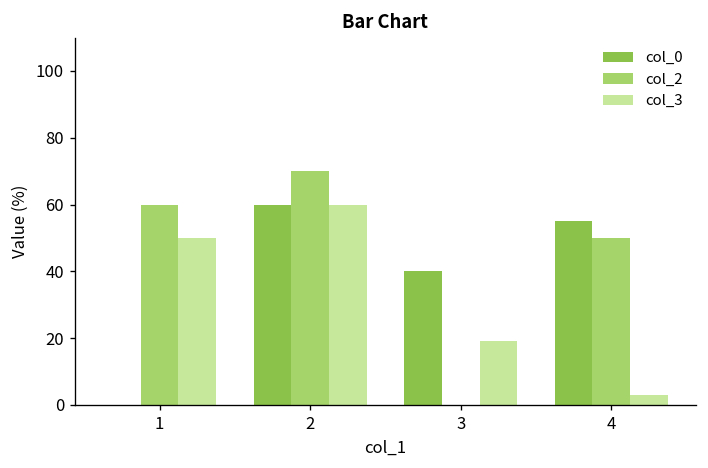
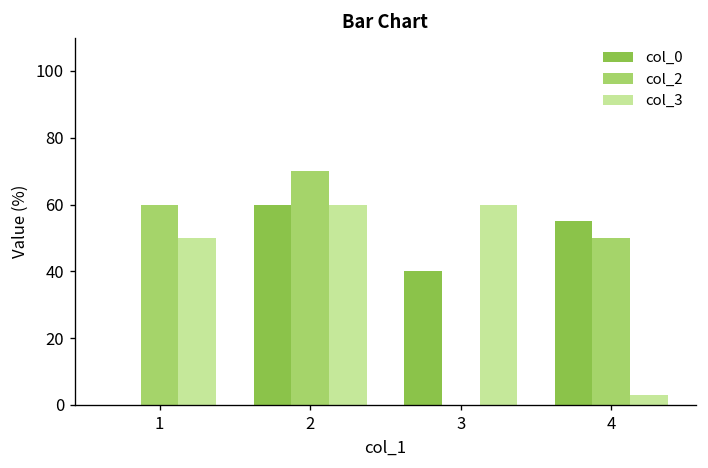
col_3, 3: 19 -> 60
